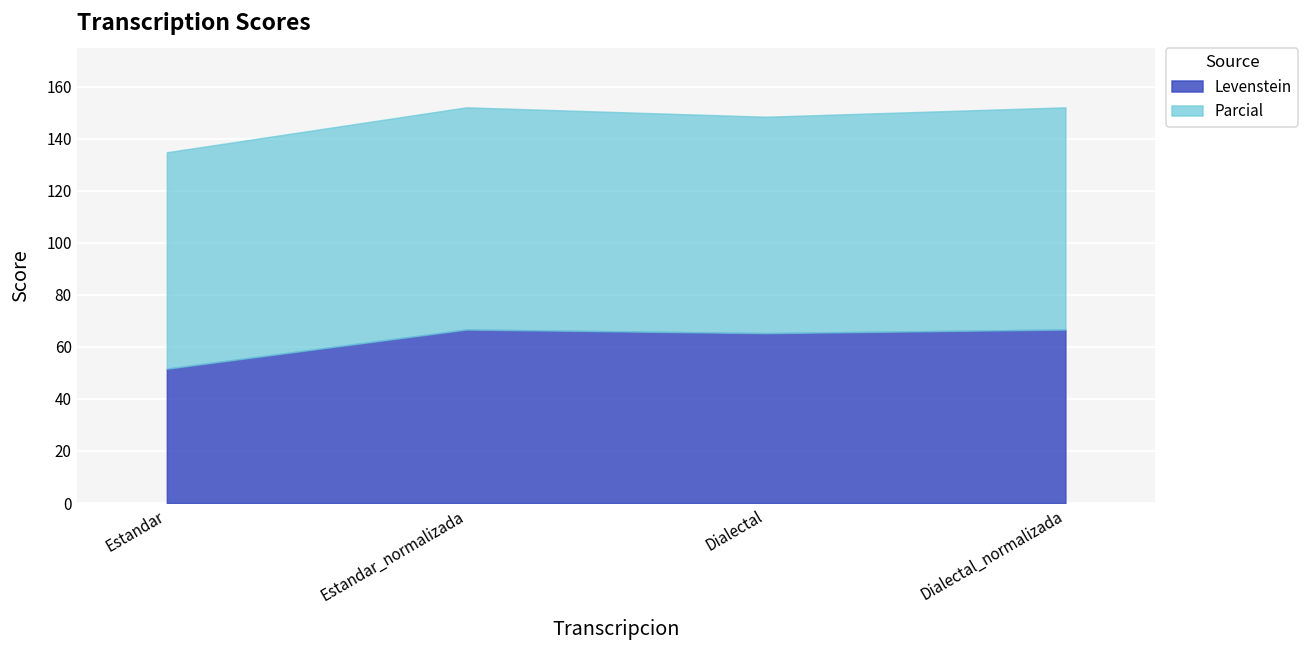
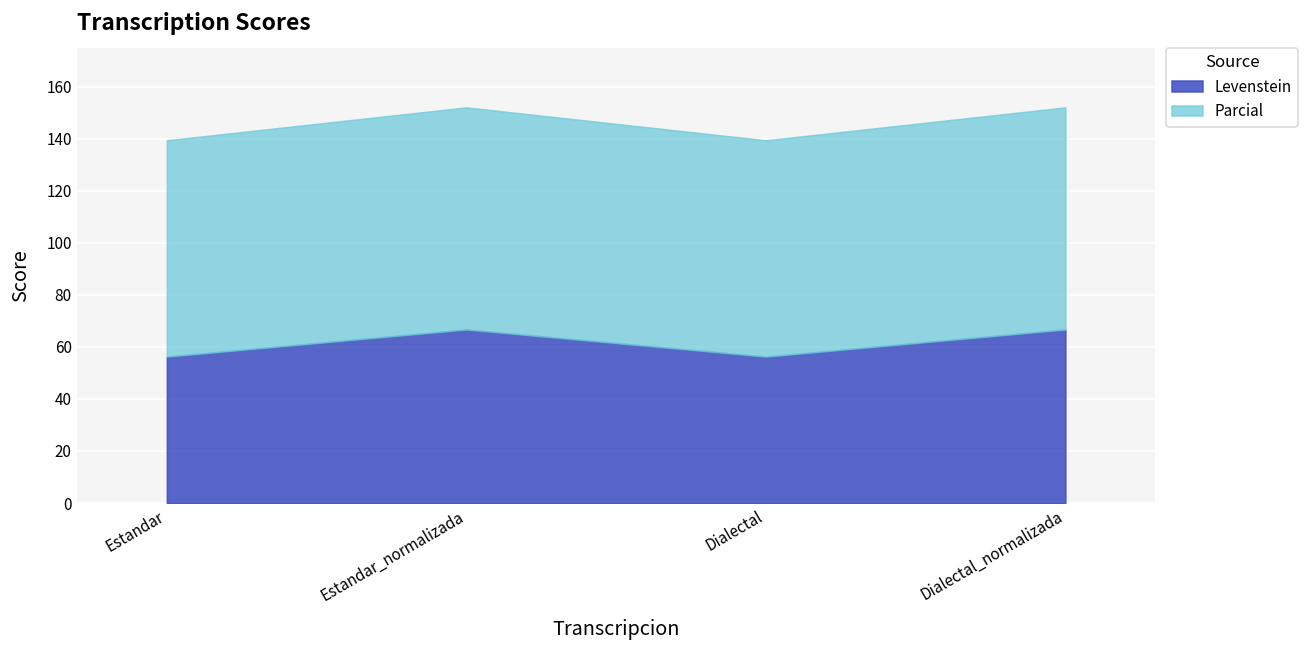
Levenstein, Estandar: 52 -> 56
Levenstein, Dialectal: 65 -> 56
